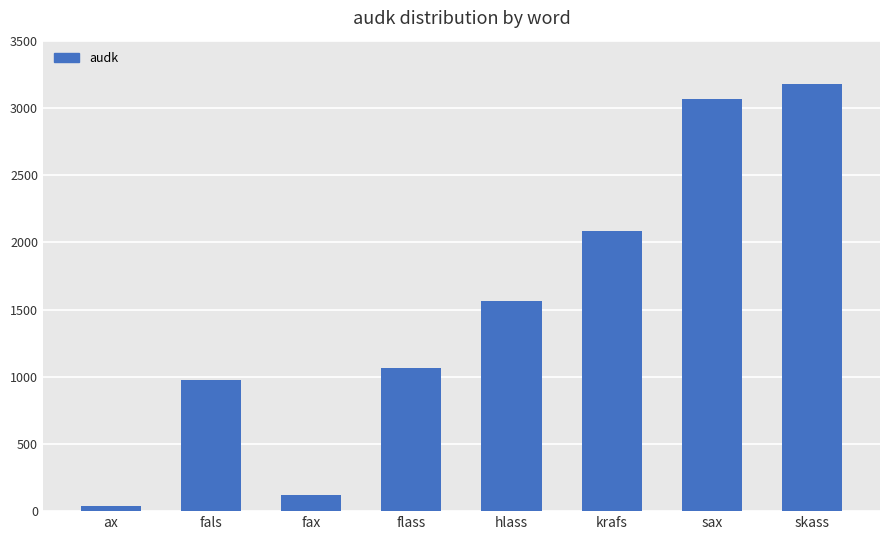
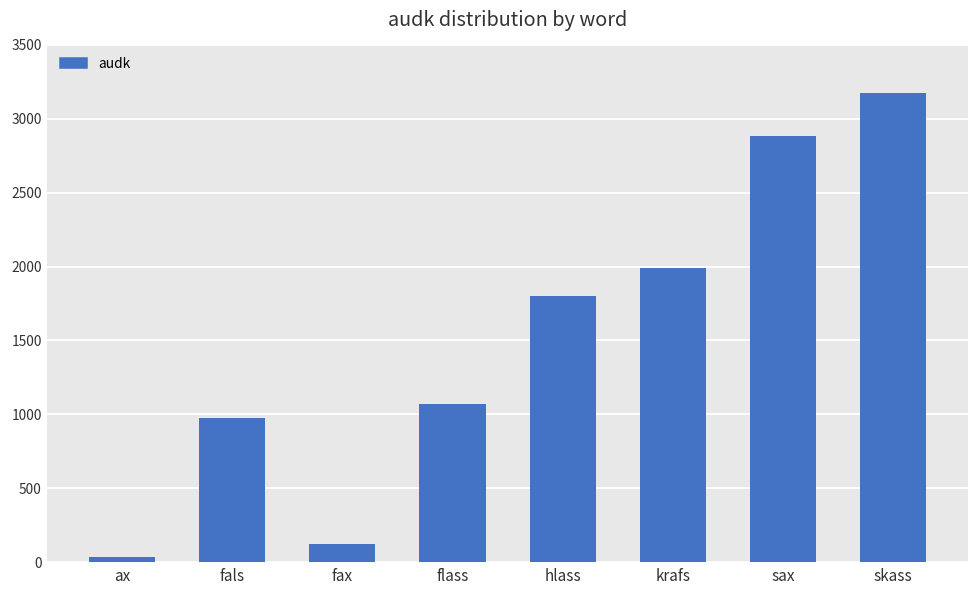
hlass: 1570 -> 1800
krafs: 2080 -> 1990
sax: 3060 -> 2890
